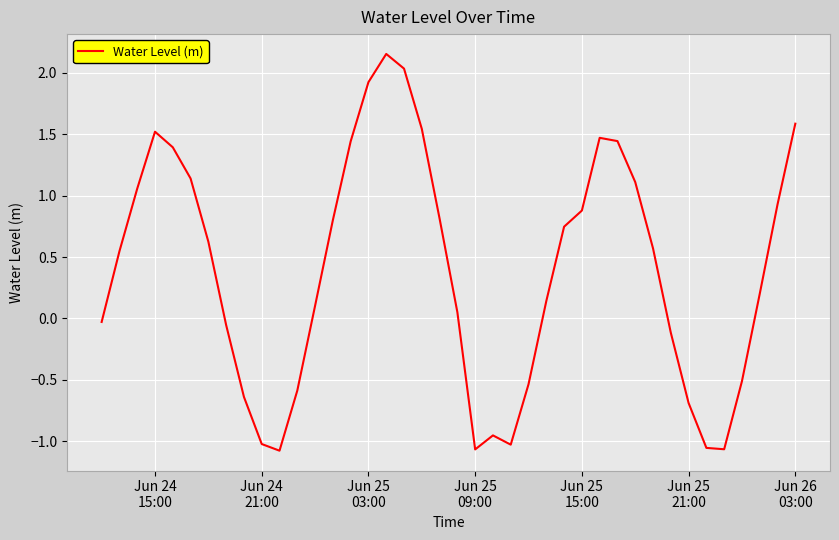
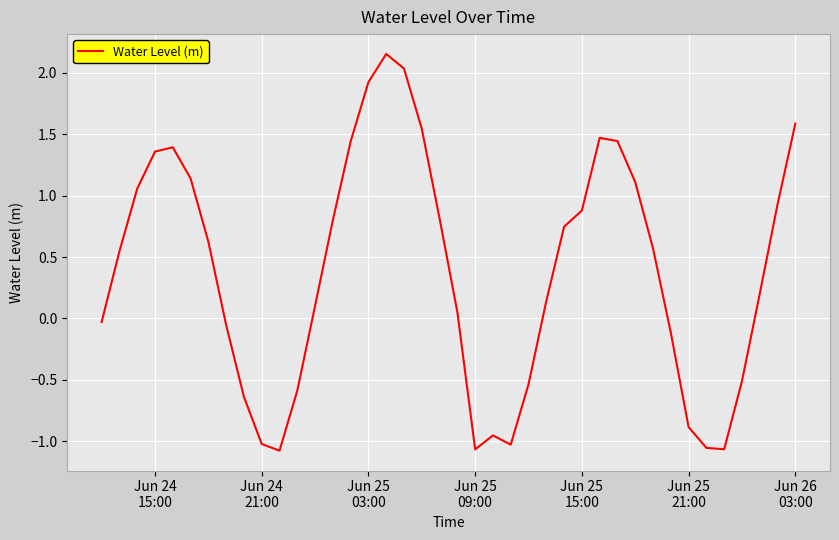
Jun 24 15:00: 1.52 -> 1.36
Jun 25 21:00: -0.69 -> -0.89
